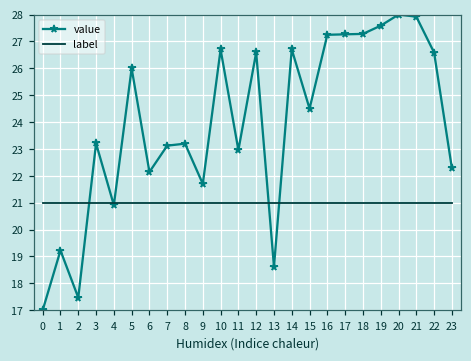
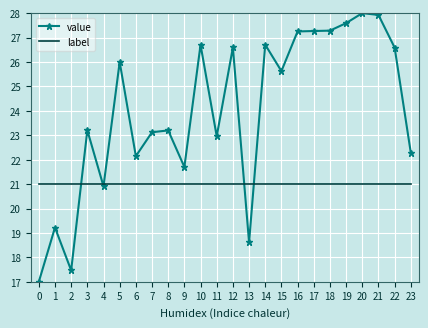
value, 15: 24.5 -> 25.6
